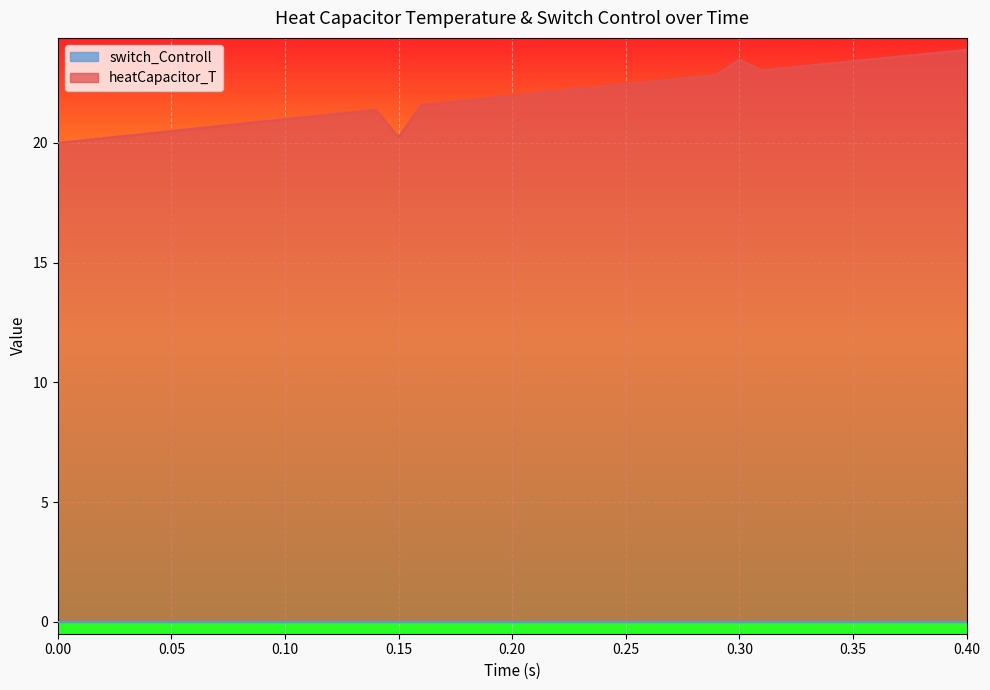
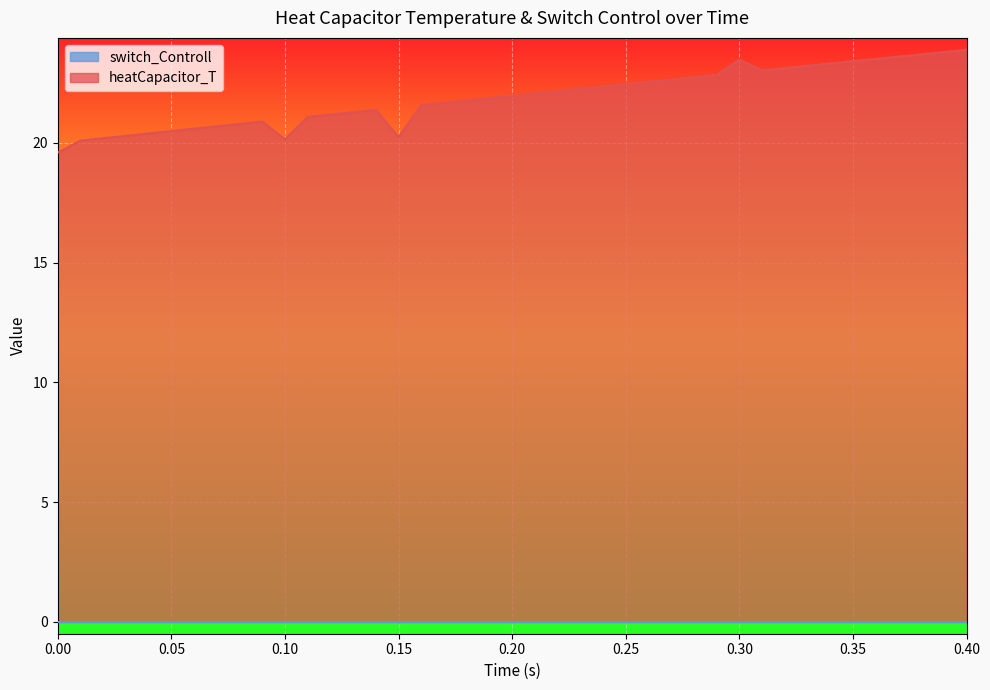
heatCapacitor_T, 0.00: 20.0 -> 19.6
heatCapacitor_T, 0.10: 21.0 -> 20.2
